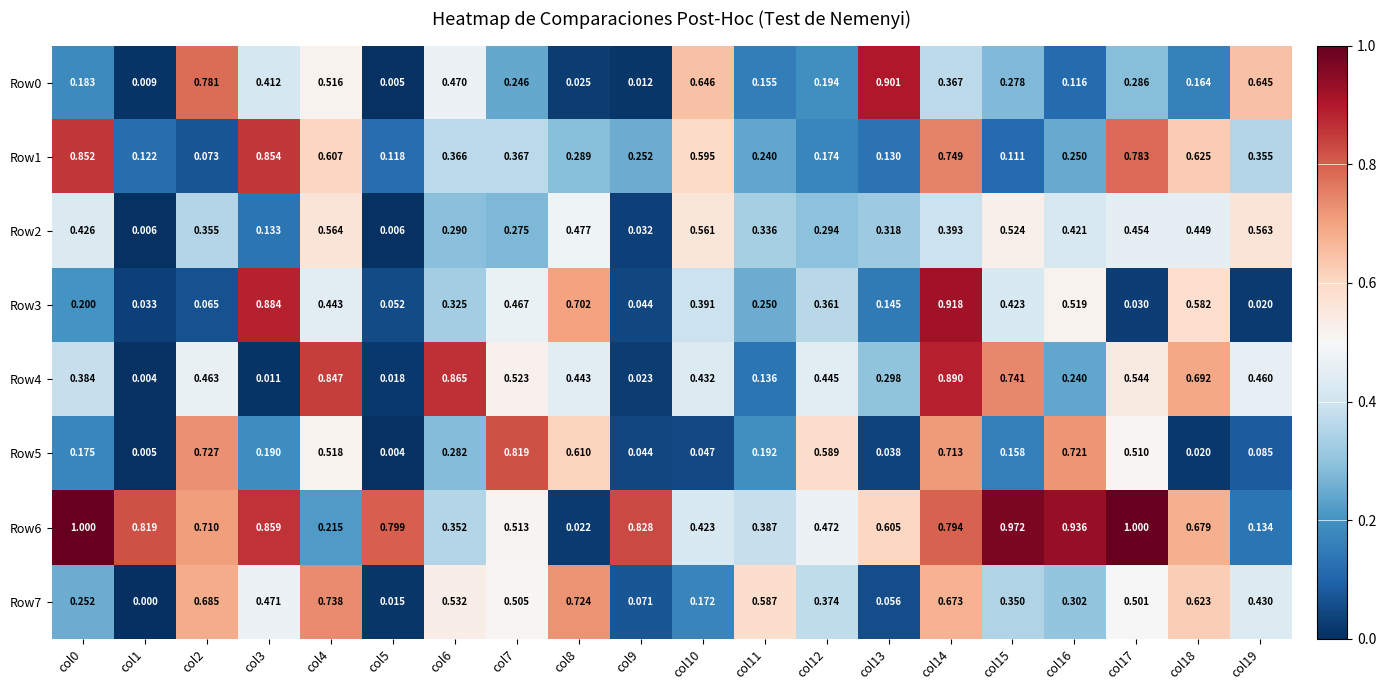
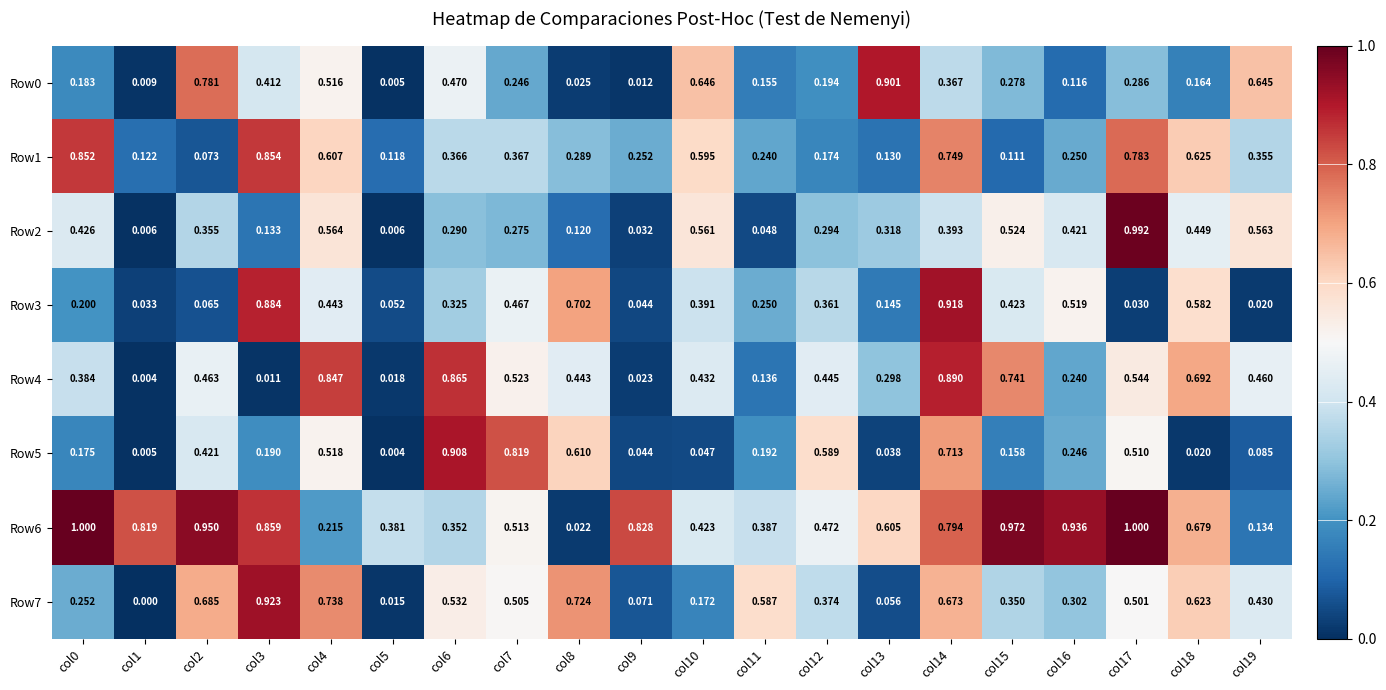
Row2, col8: 0.477 -> 0.120
Row2, col11: 0.336 -> 0.048
Row2, col17: 0.454 -> 0.992
Row5, col2: 0.727 -> 0.421
Row5, col6: 0.282 -> 0.908
Row5, col16: 0.721 -> 0.246
Row6, col2: 0.710 -> 0.950
Row6, col5: 0.799 -> 0.381
Row7, col3: 0.471 -> 0.923
